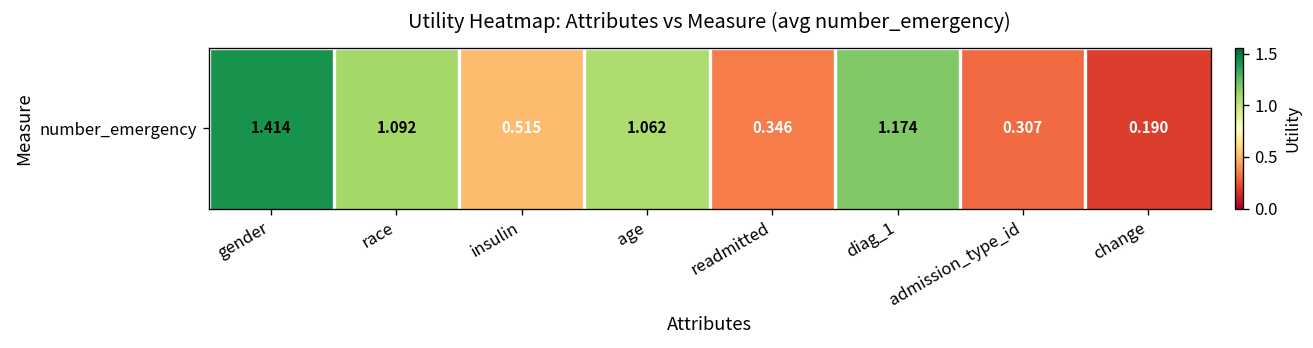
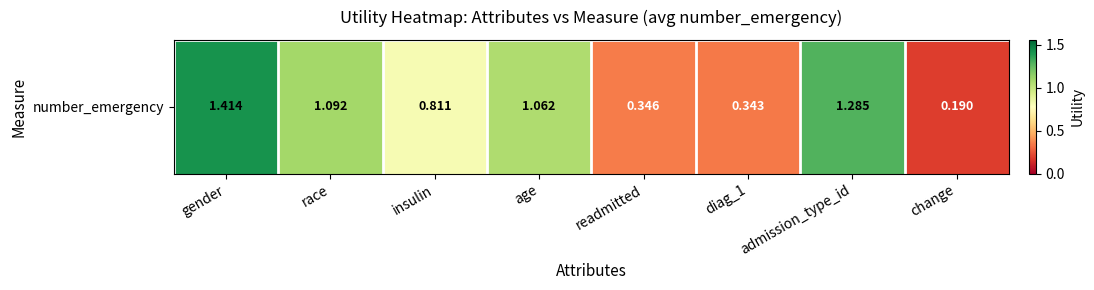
number_emergency, insulin: 0.515 -> 0.811
number_emergency, diag_1: 1.174 -> 0.343
number_emergency, admission_type_id: 0.307 -> 1.285
